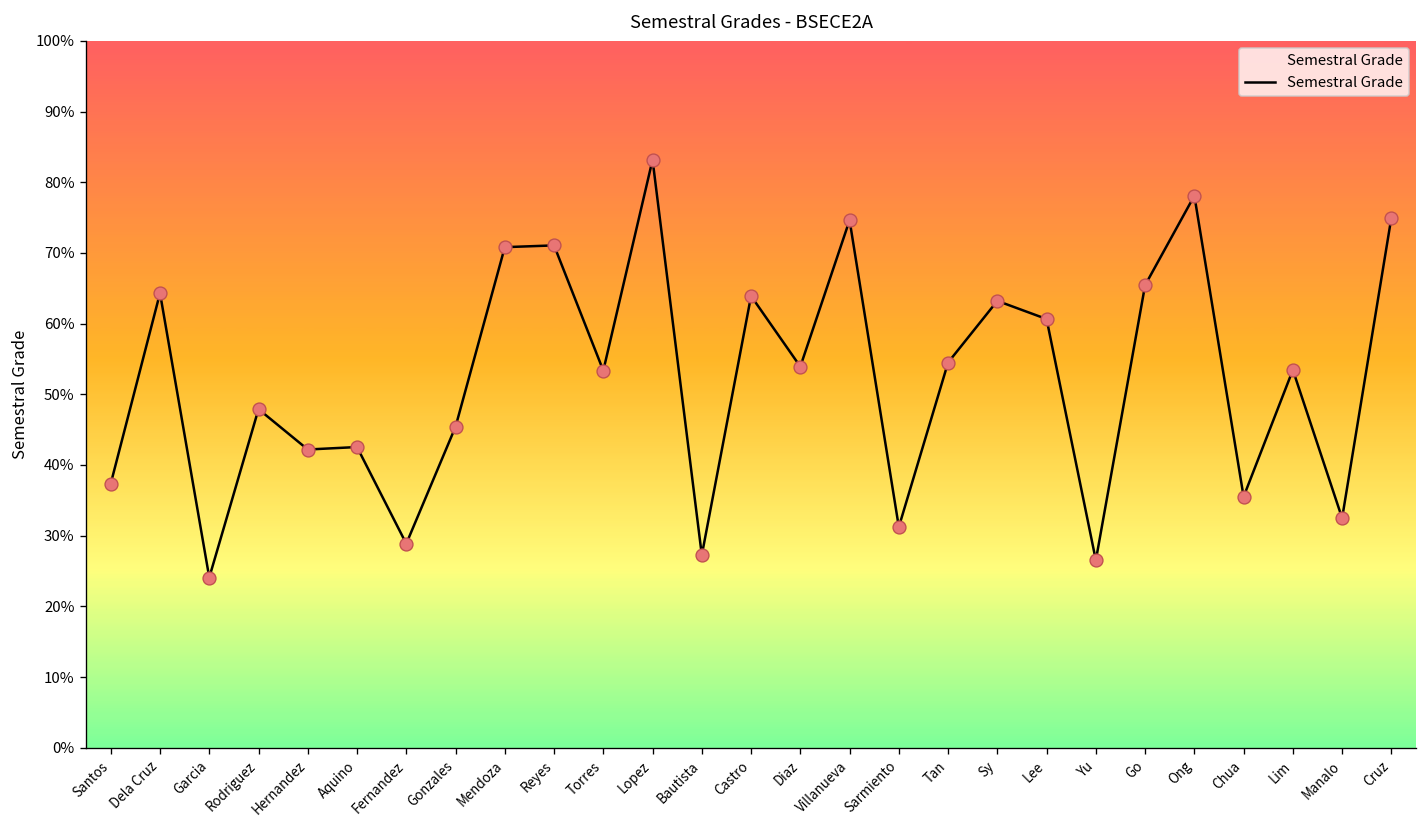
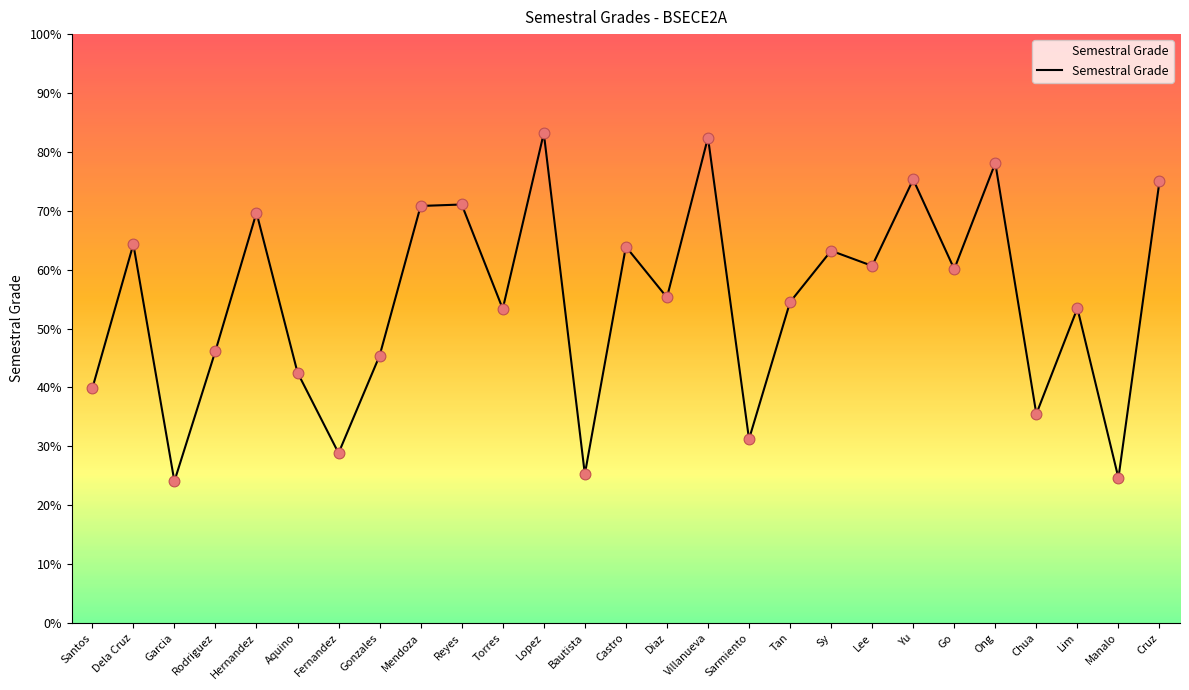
Santos: 37% -> 40%
Rodriguez: 48% -> 46%
Hernandez: 42% -> 70%
Bautista: 27% -> 25%
Diaz: 54% -> 55%
Villanueva: 75% -> 82%
Yu: 27% -> 75%
Go: 65% -> 60%
Manalo: 32% -> 25%
